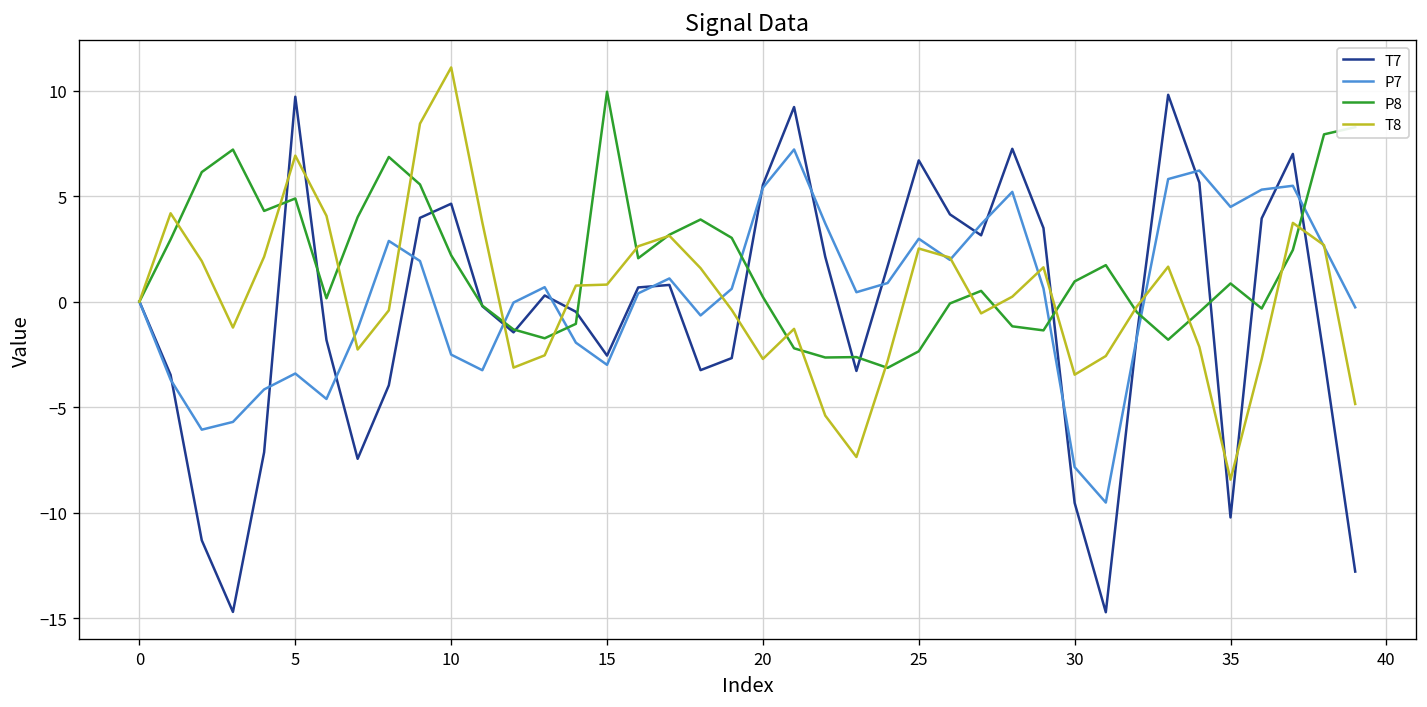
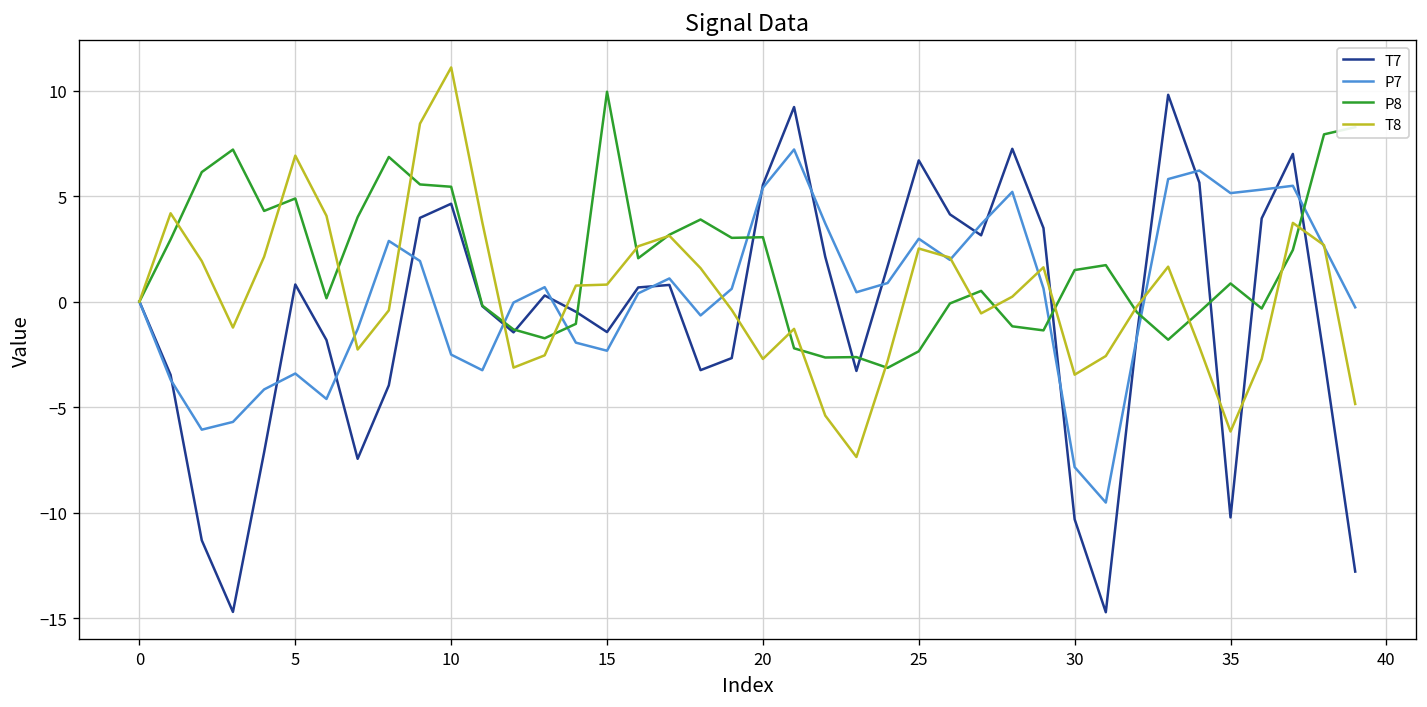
T7, 5: 9.7 -> 0.8
P8, 10: 2.2 -> 5.4
T7, 15: -2.6 -> -1.4
P7, 15: -3.0 -> -2.3
P8, 20: 0.2 -> 3.1
T7, 30: -9.5 -> -10.3
P8, 30: 1.0 -> 1.5
P7, 35: 4.5 -> 5.1
T8, 35: -8.4 -> -6.2
